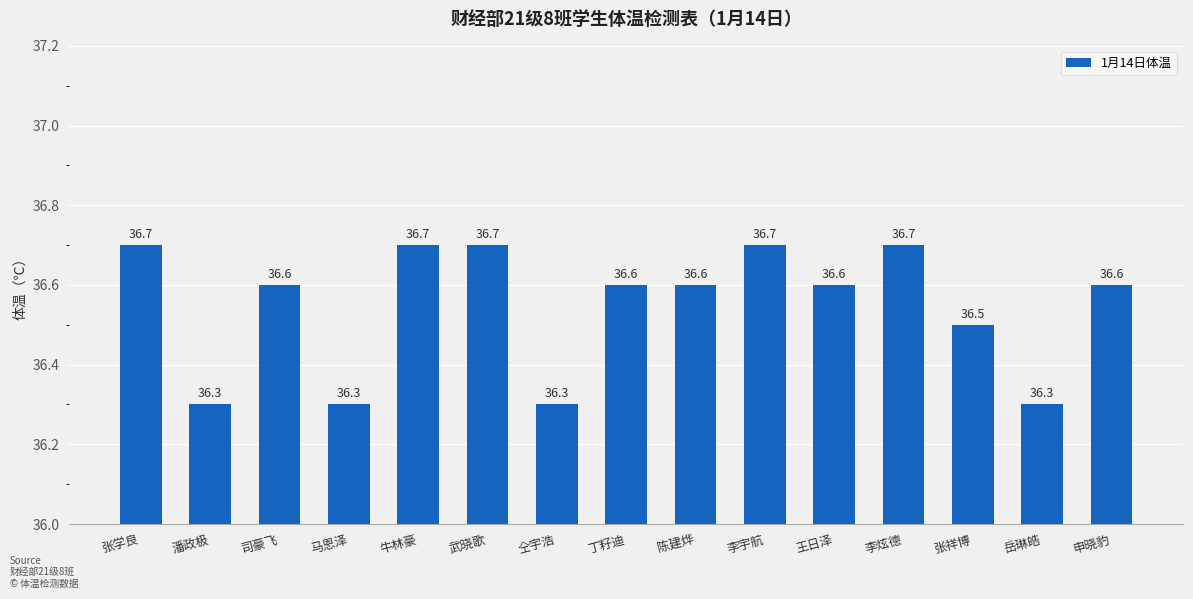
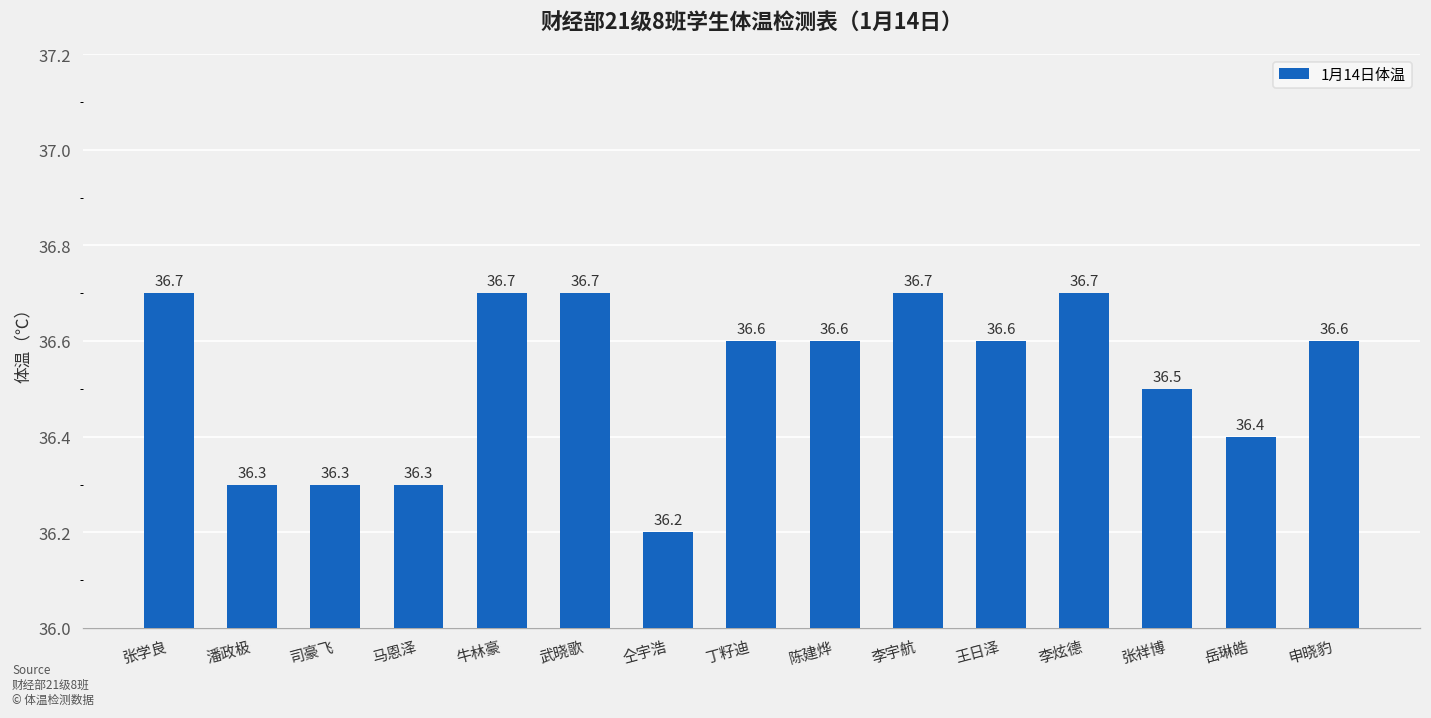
司豪飞: 36.6 -> 36.3
仝宇浩: 36.3 -> 36.2
岳琳皓: 36.3 -> 36.4
